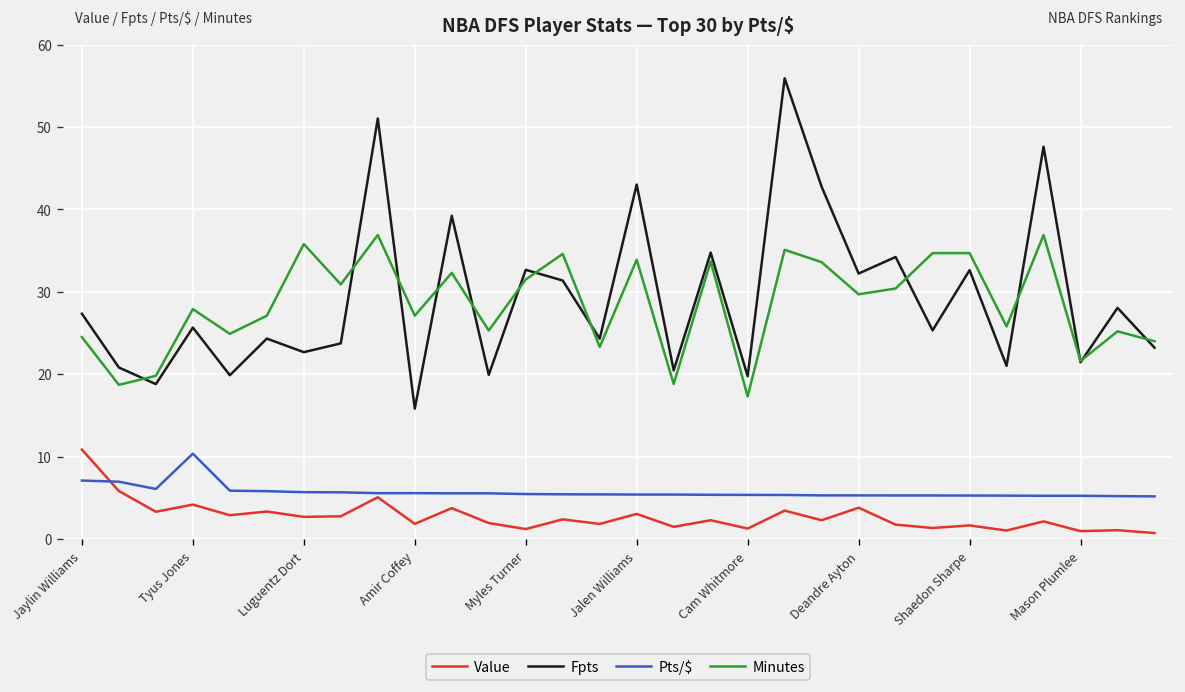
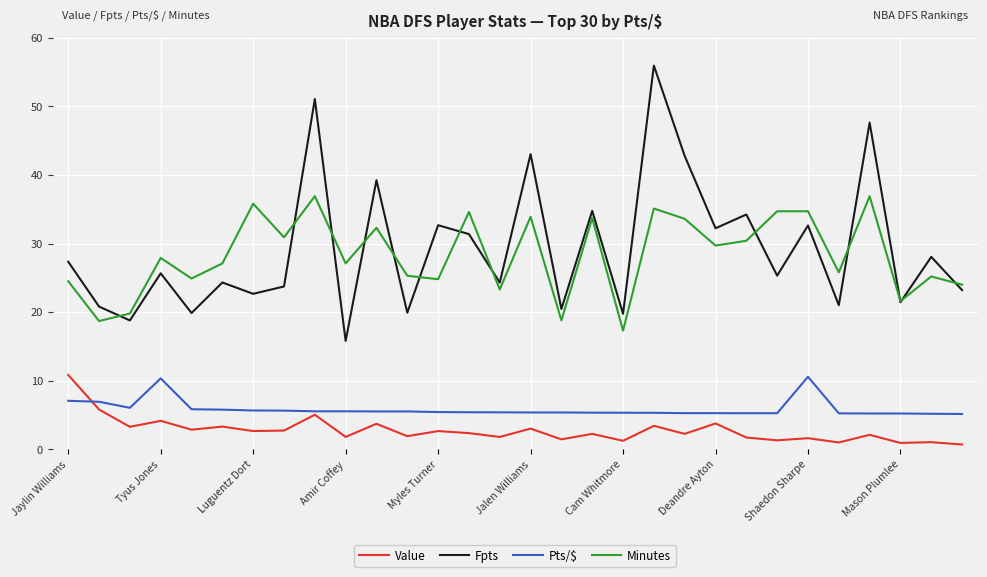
Value, Myles Turner: 1 -> 3
Minutes, Myles Turner: 32 -> 25
Pts/$, Shaedon Sharpe: 5 -> 11
